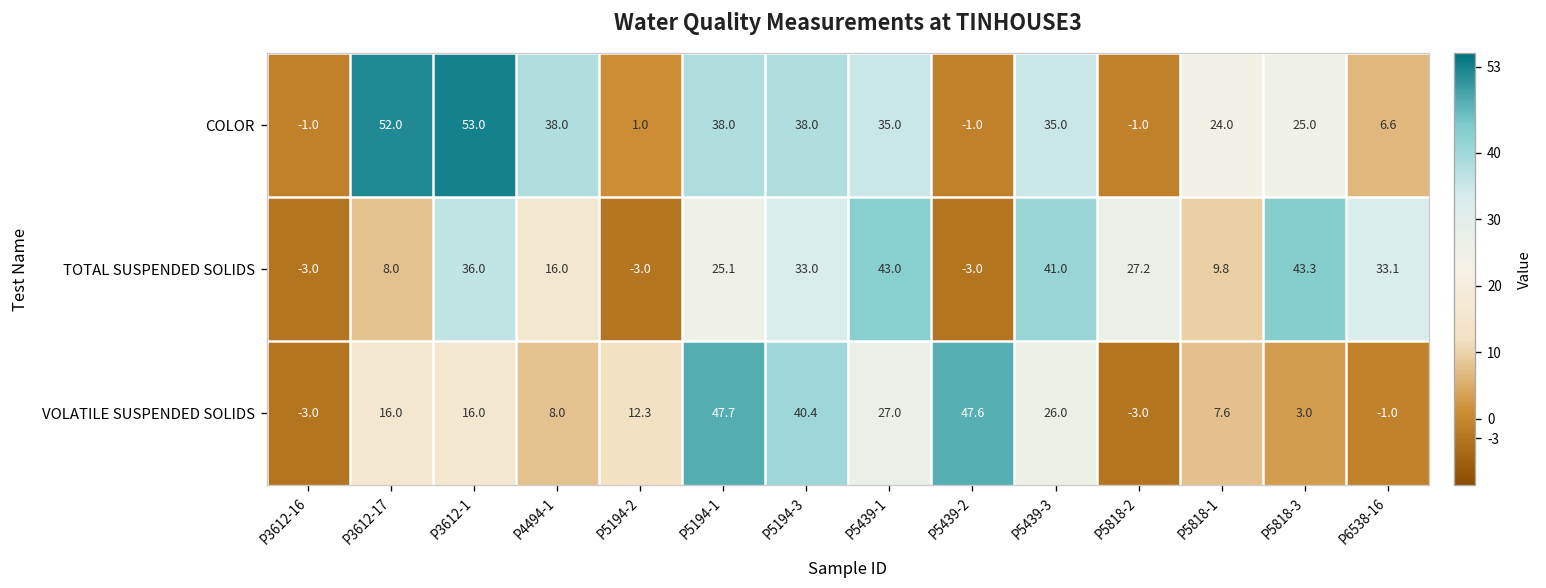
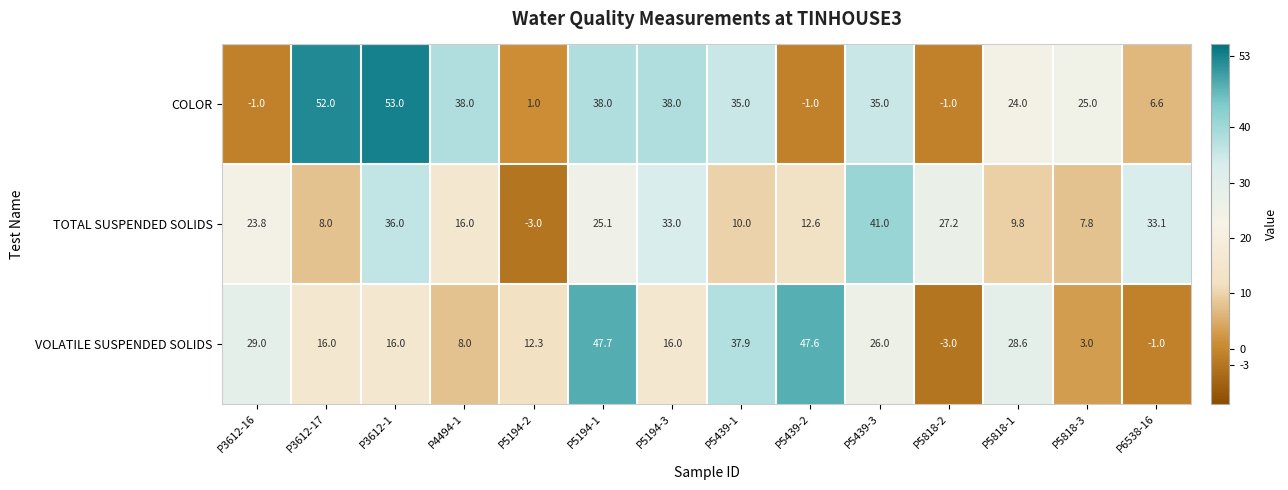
TOTAL SUSPENDED SOLIDS, P3612-16: -3.0 -> 23.8
TOTAL SUSPENDED SOLIDS, P5439-1: 43.0 -> 10.0
TOTAL SUSPENDED SOLIDS, P5439-2: -3.0 -> 12.6
TOTAL SUSPENDED SOLIDS, P5818-3: 43.3 -> 7.8
VOLATILE SUSPENDED SOLIDS, P3612-16: -3.0 -> 29.0
VOLATILE SUSPENDED SOLIDS, P5194-3: 40.4 -> 16.0
VOLATILE SUSPENDED SOLIDS, P5439-1: 27.0 -> 37.9
VOLATILE SUSPENDED SOLIDS, P5818-1: 7.6 -> 28.6
